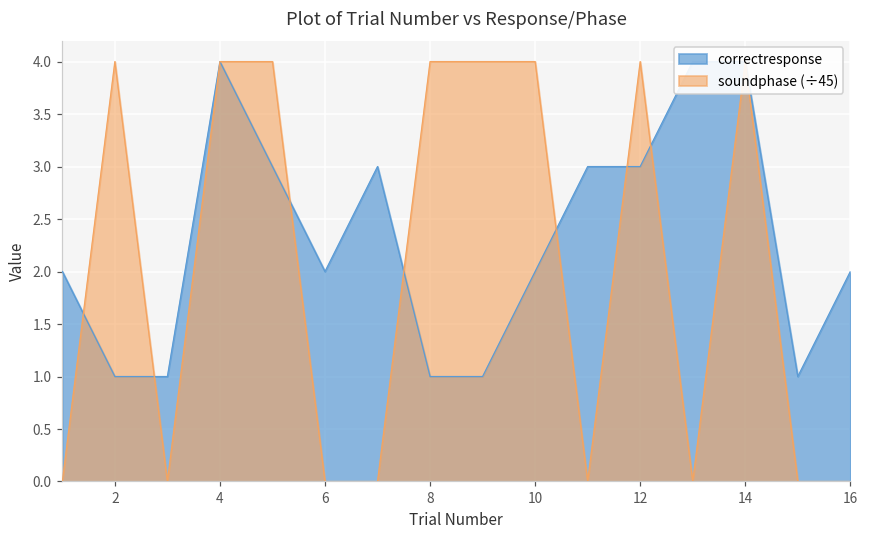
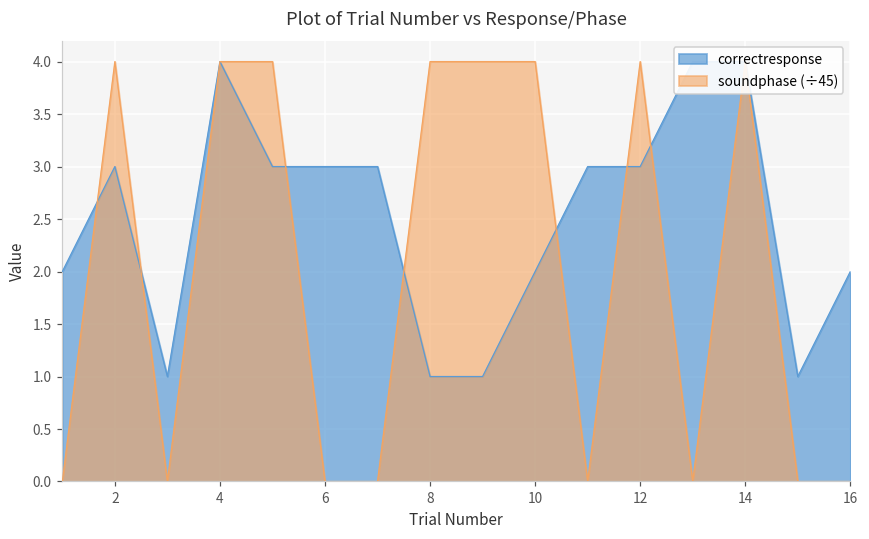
correctresponse, 2: 1 -> 3
correctresponse, 6: 2 -> 3
